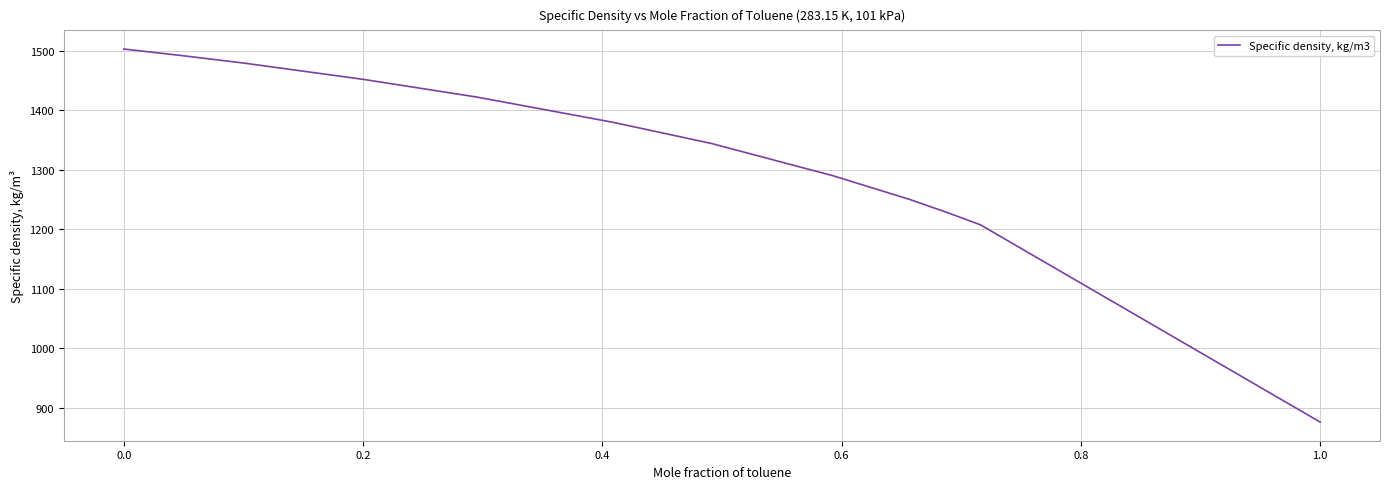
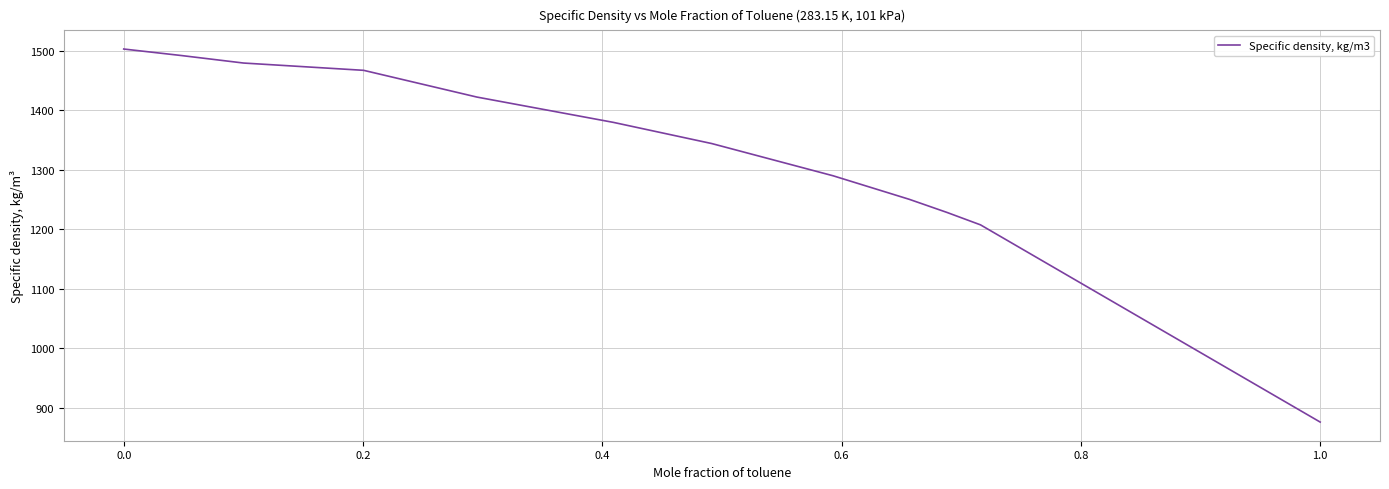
0.2: 1450 -> 1470
